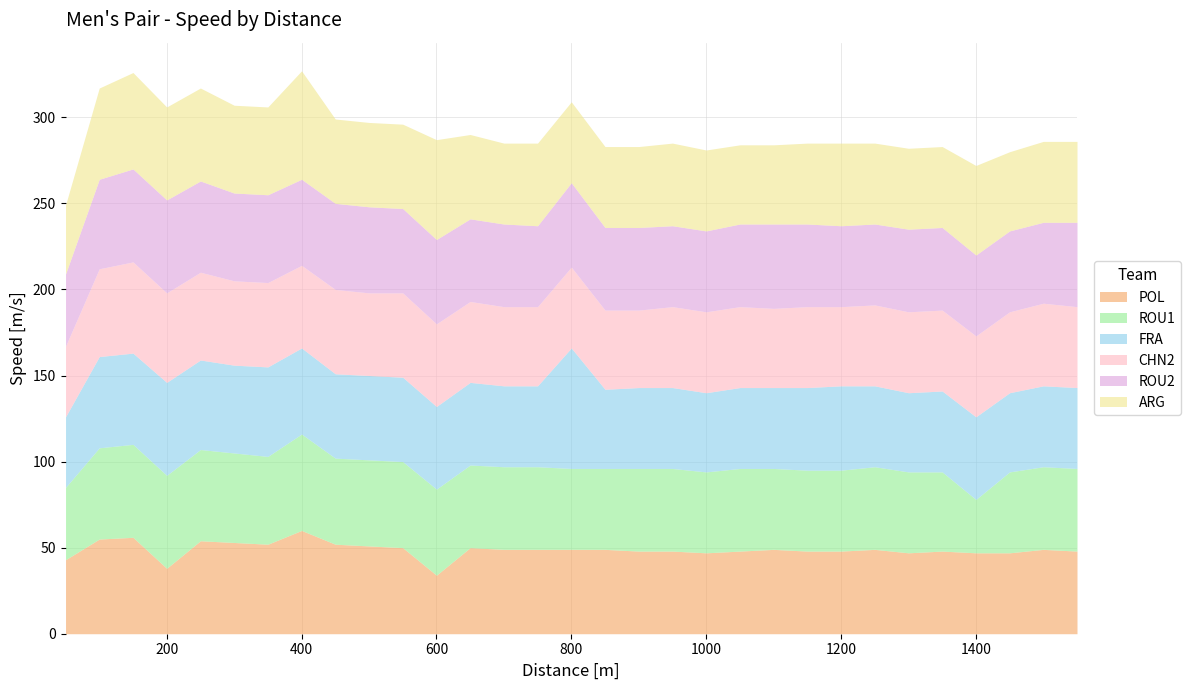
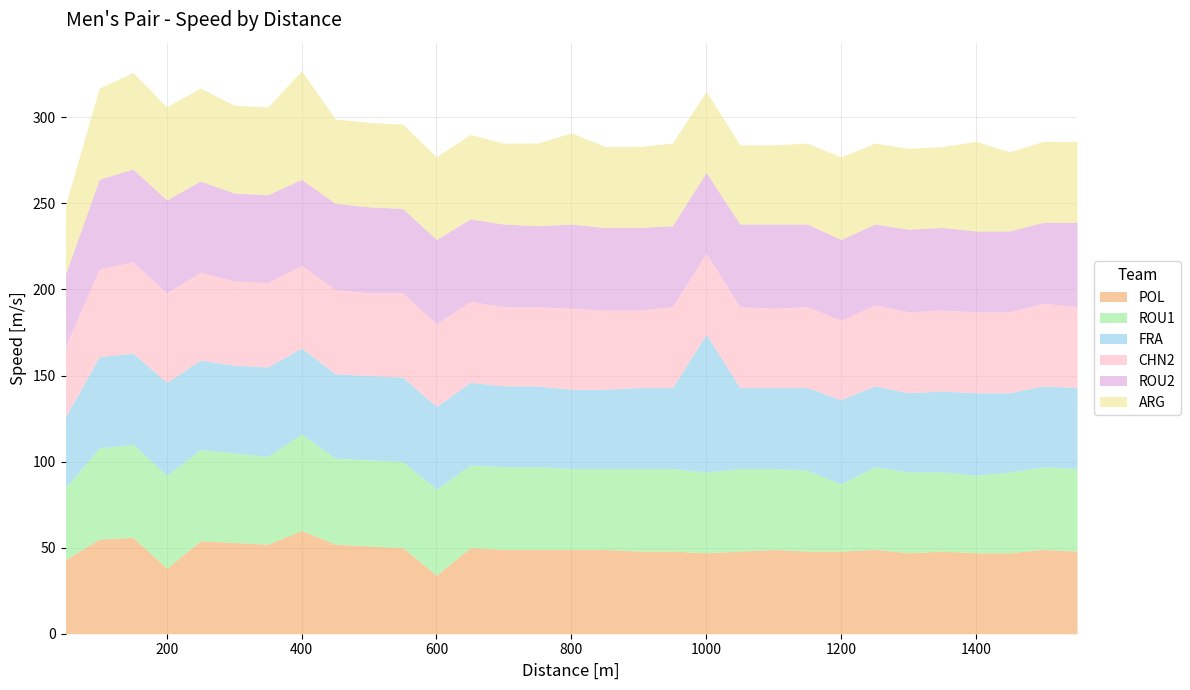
ARG, 600: 58 -> 48
FRA, 800: 70 -> 46
ARG, 800: 47 -> 53
FRA, 1000: 46 -> 80
ROU1, 1200: 47 -> 39
ROU1, 1400: 31 -> 45
